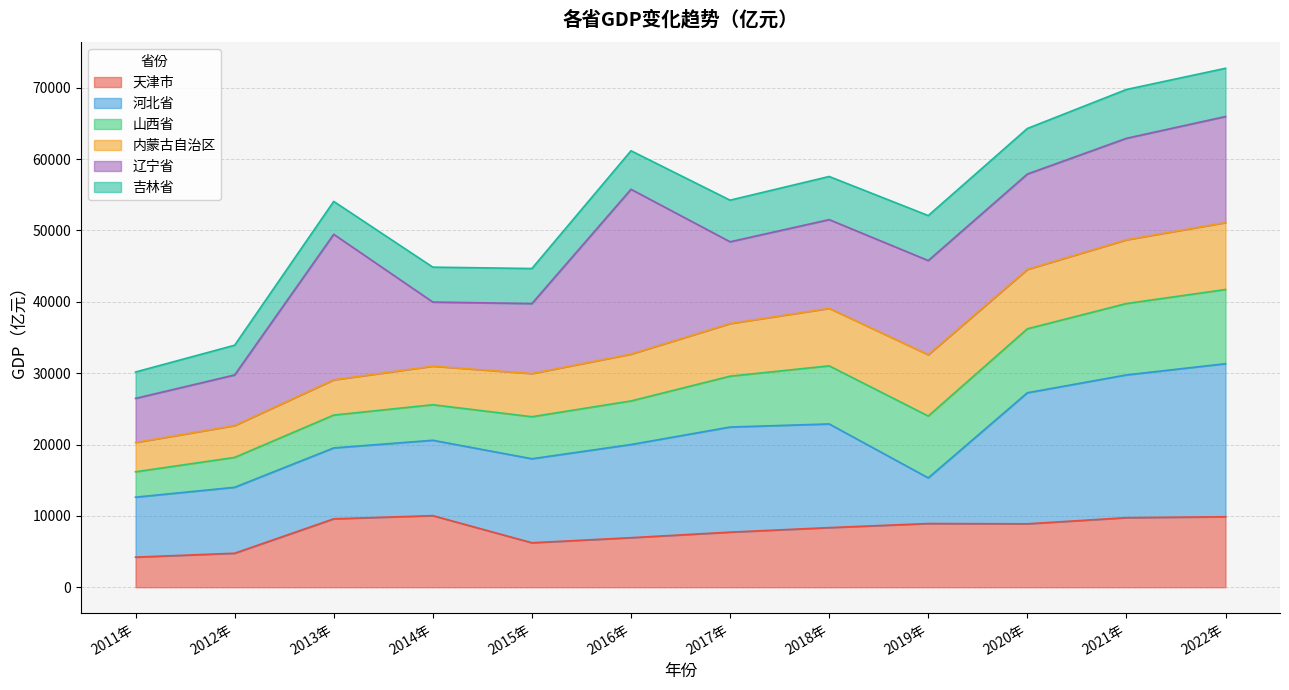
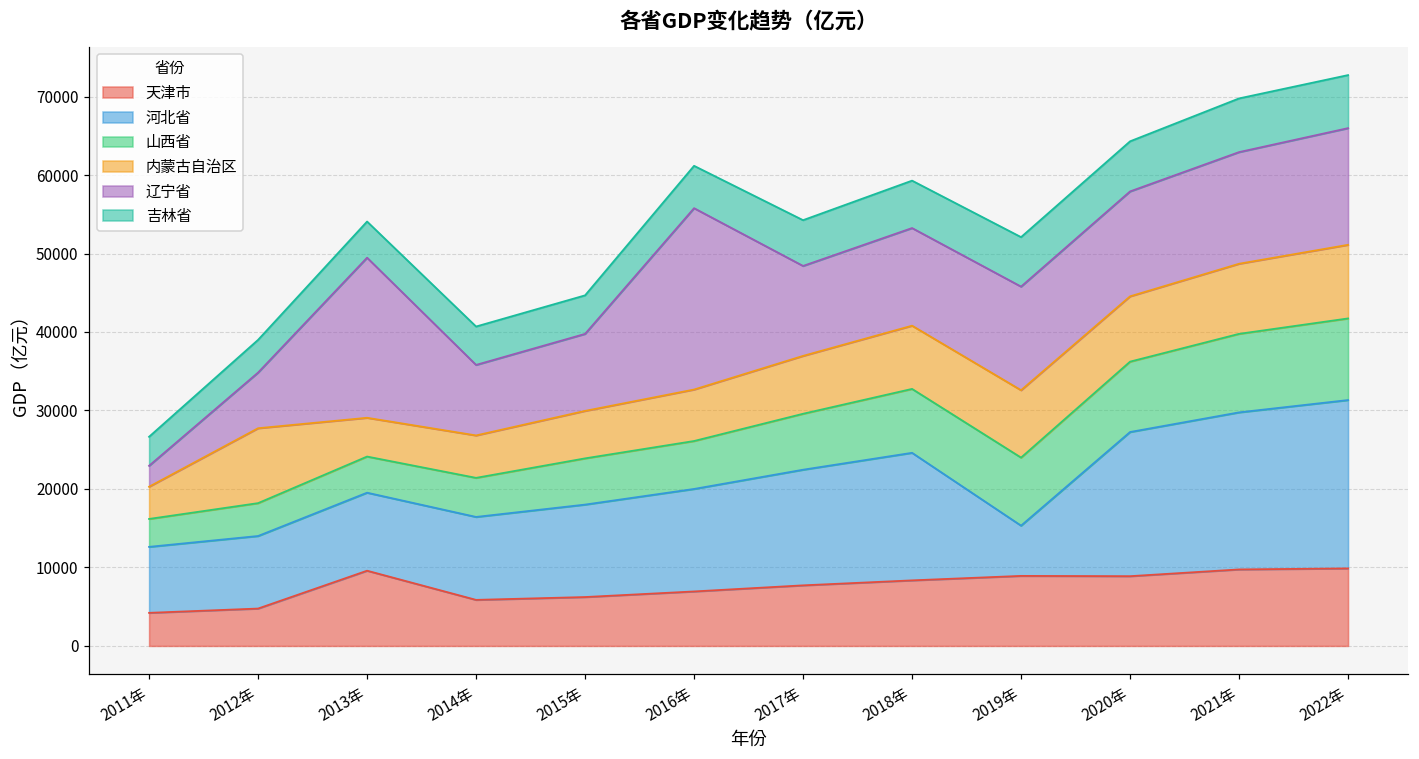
辽宁省, 2011年: 6000 -> 3000
内蒙古自治区, 2012年: 4000 -> 10000
天津市, 2014年: 10000 -> 6000
河北省, 2018年: 15000 -> 16000
